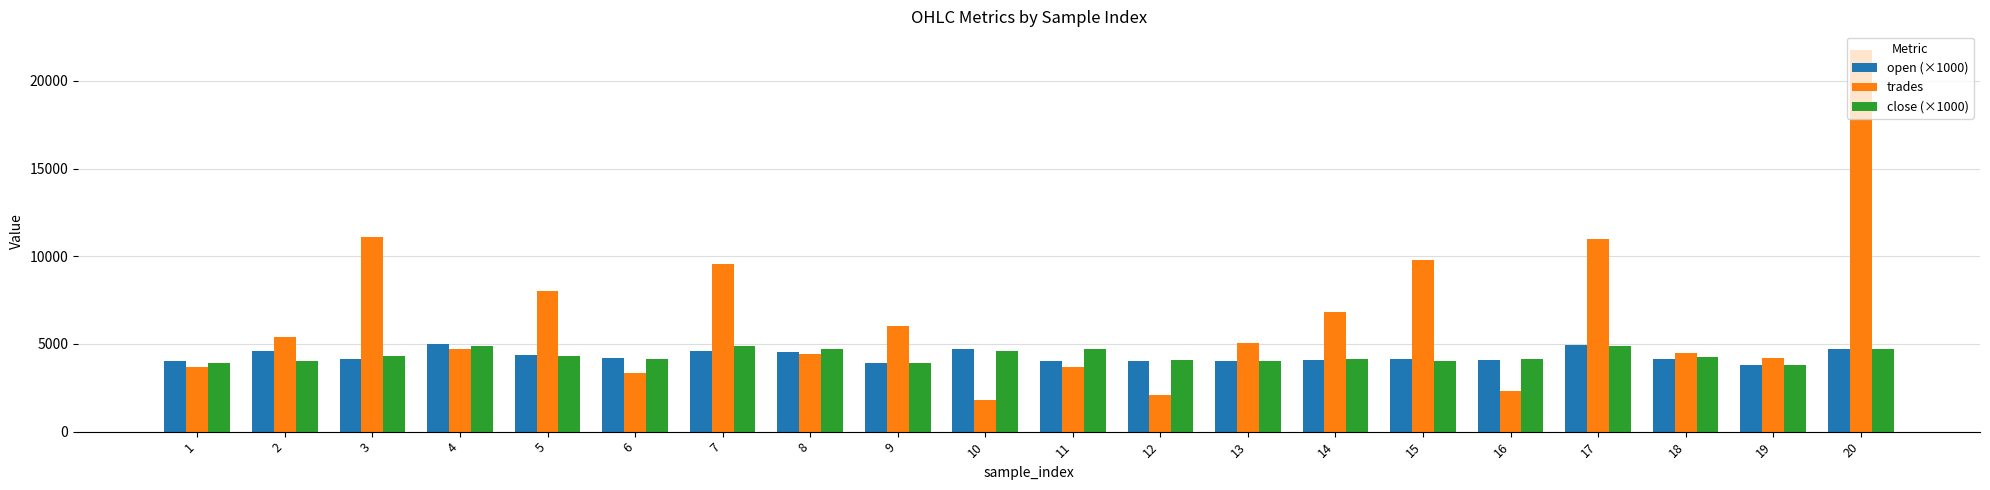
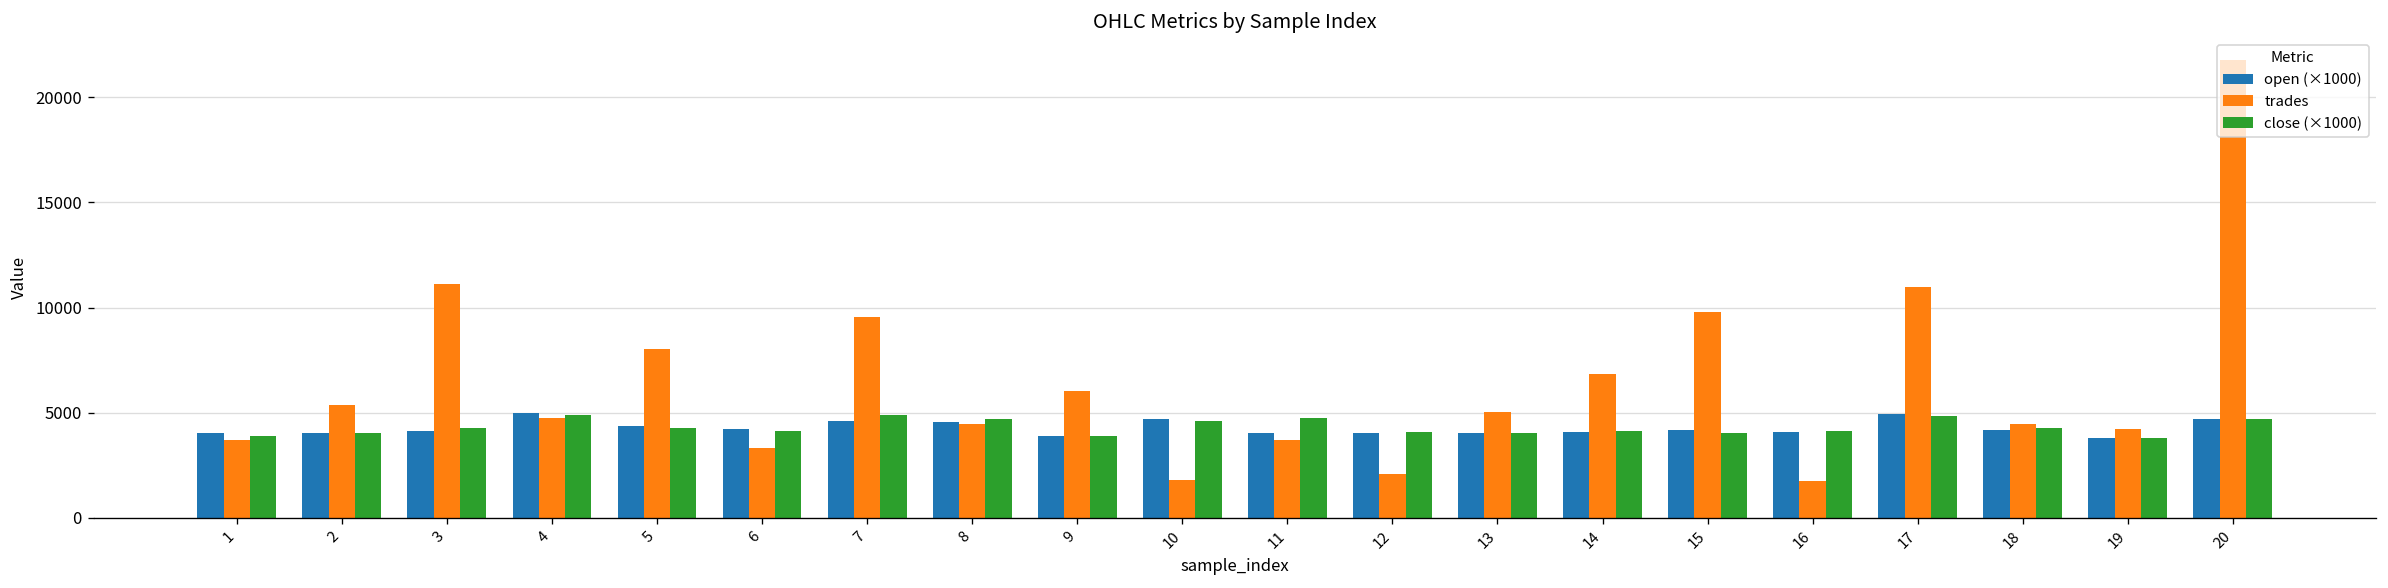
open (×1000), 2: 4600 -> 4000
trades, 16: 2300 -> 1700
